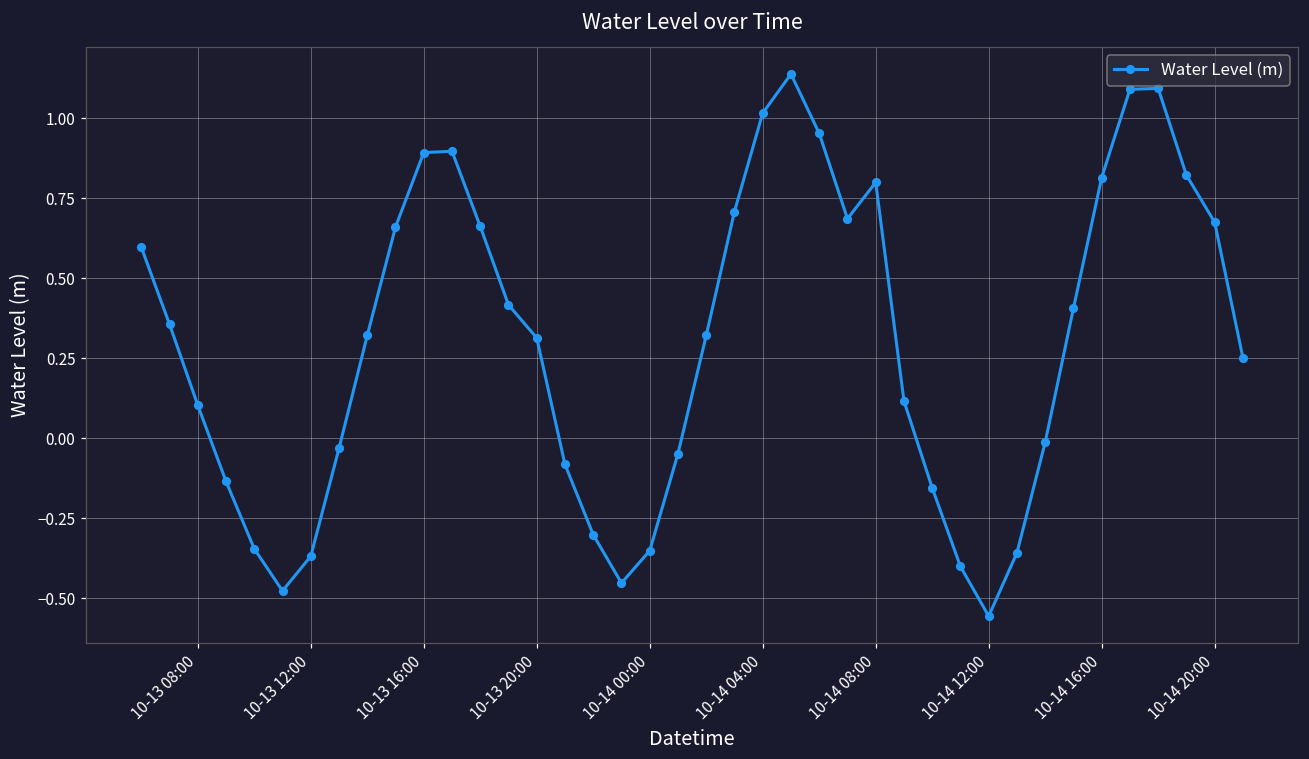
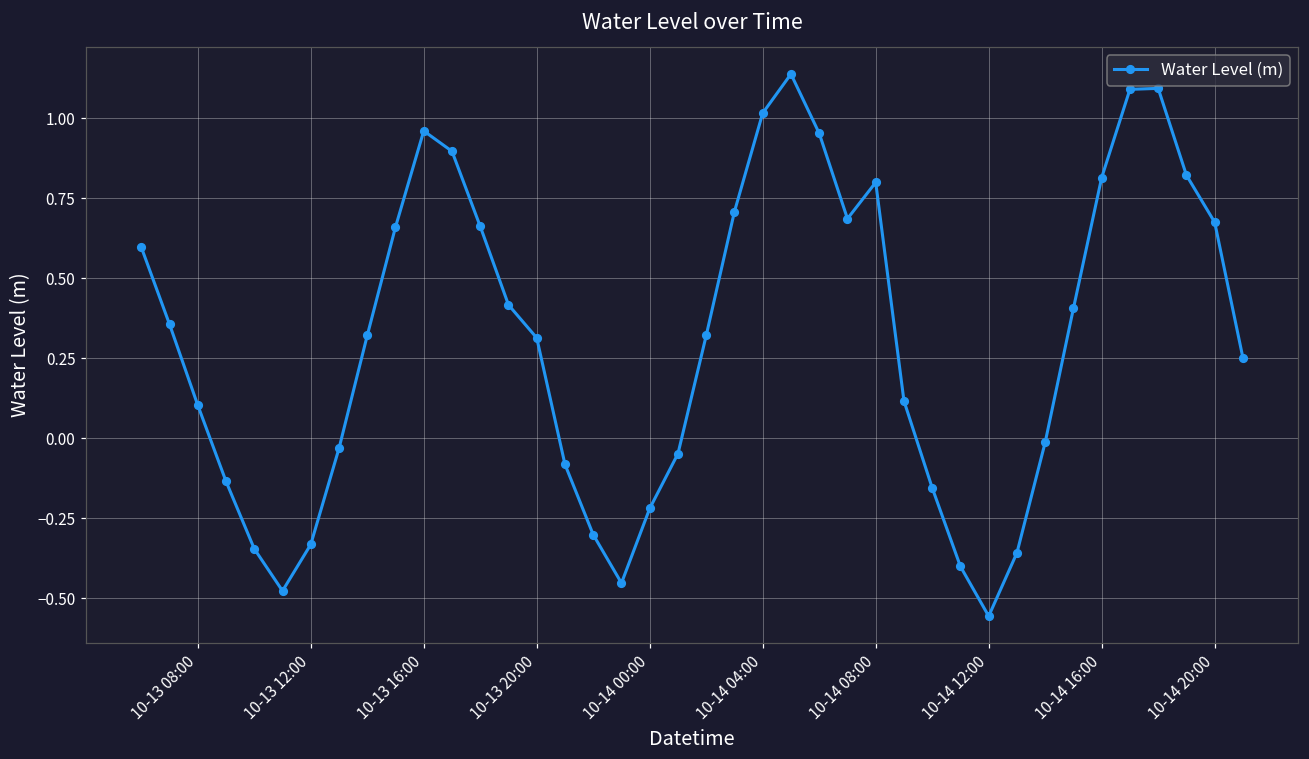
10-13 12:00: -0.37 -> -0.33
10-13 16:00: 0.89 -> 0.96
10-14 00:00: -0.35 -> -0.22
